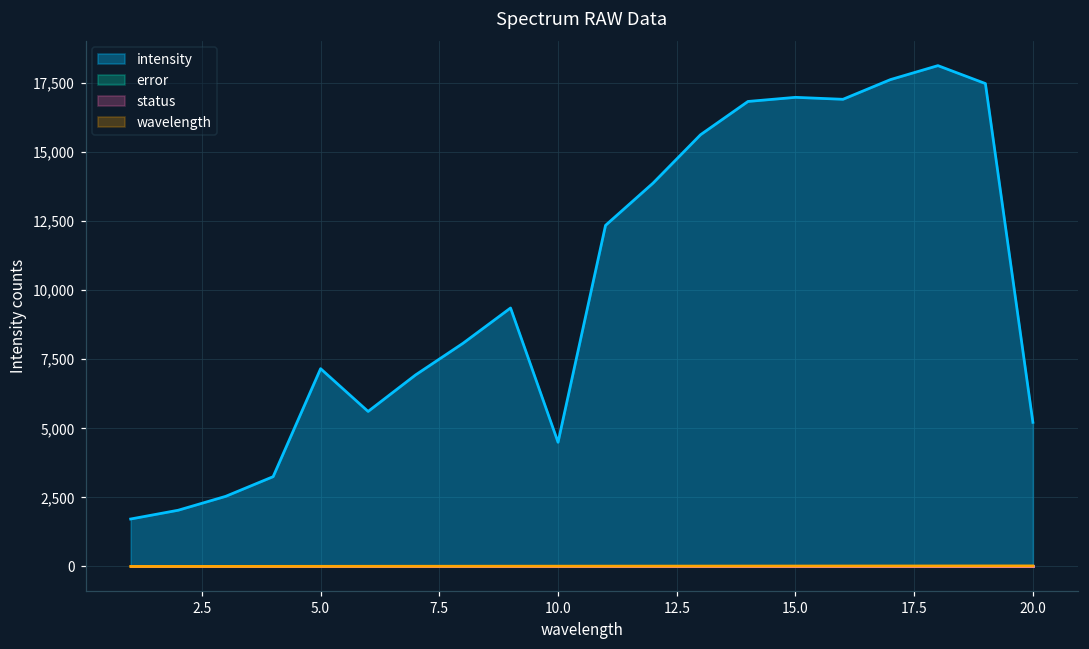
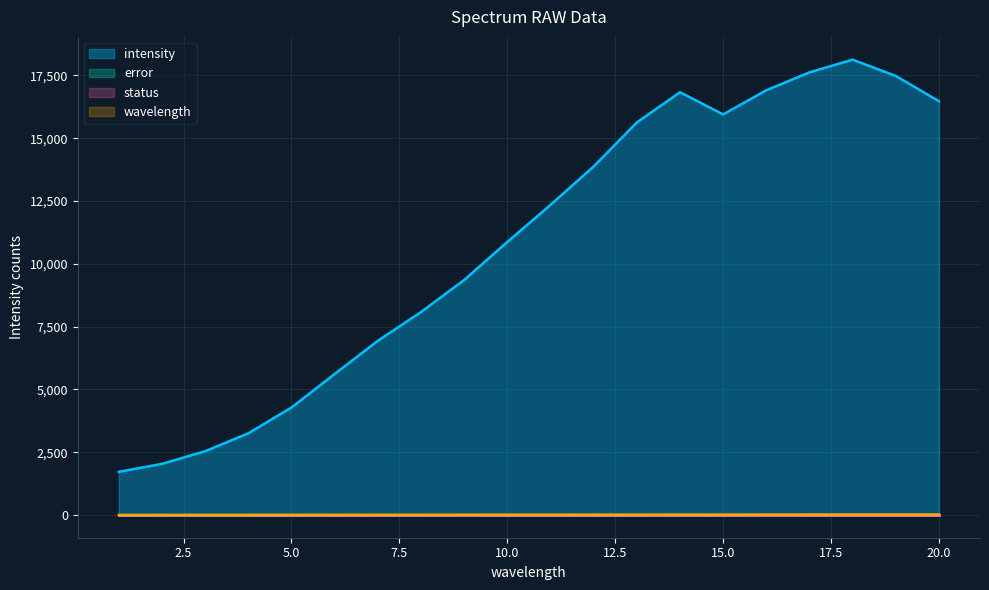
intensity, 5.0: 7,200 -> 4,300
intensity, 10.0: 4,500 -> 10,900
intensity, 15.0: 17,000 -> 16,000
intensity, 20.0: 5,200 -> 16,500
